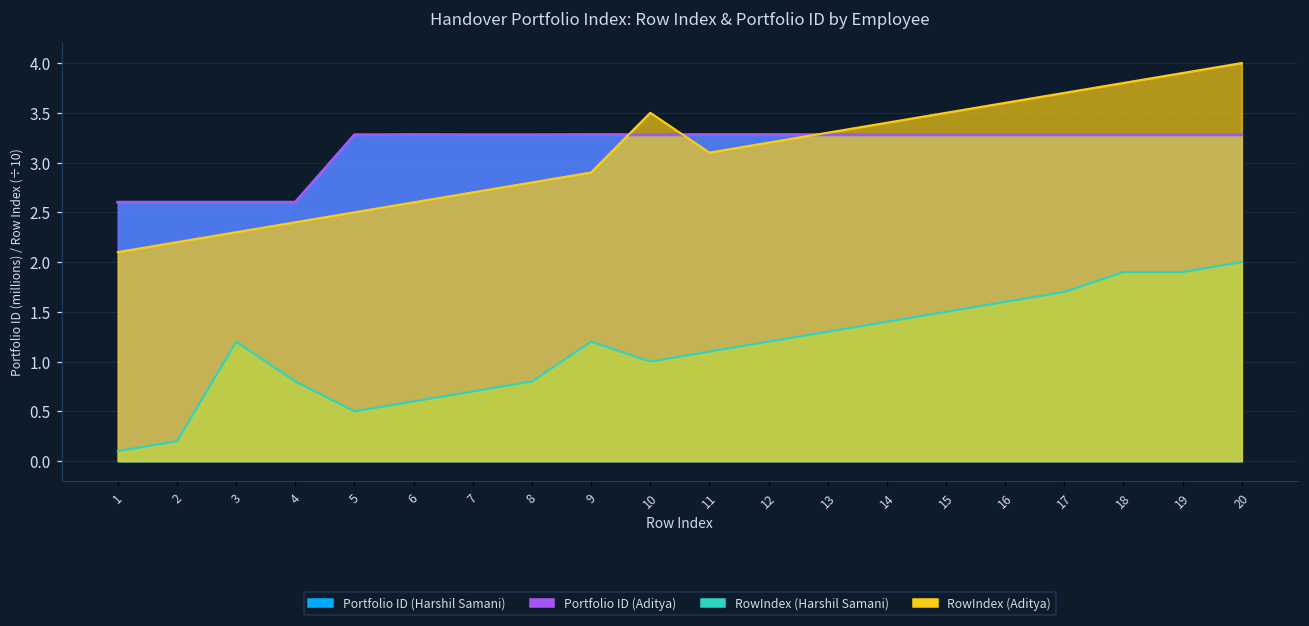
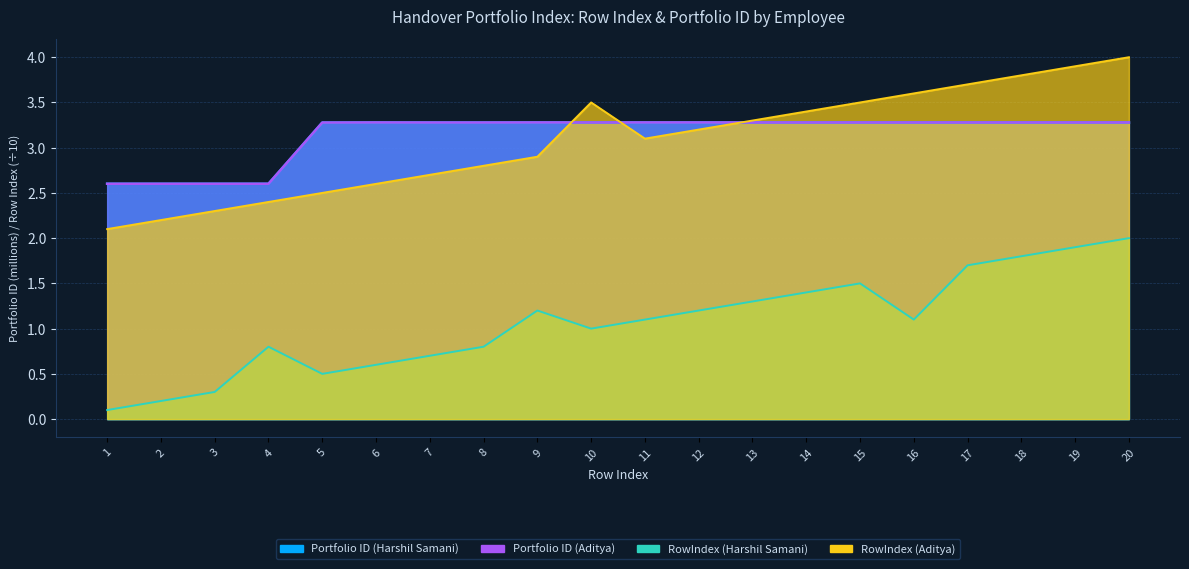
RowIndex (Harshil Samani), 3: 1.2 -> 0.3
RowIndex (Harshil Samani), 16: 1.6 -> 1.1
RowIndex (Harshil Samani), 18: 1.9 -> 1.8
